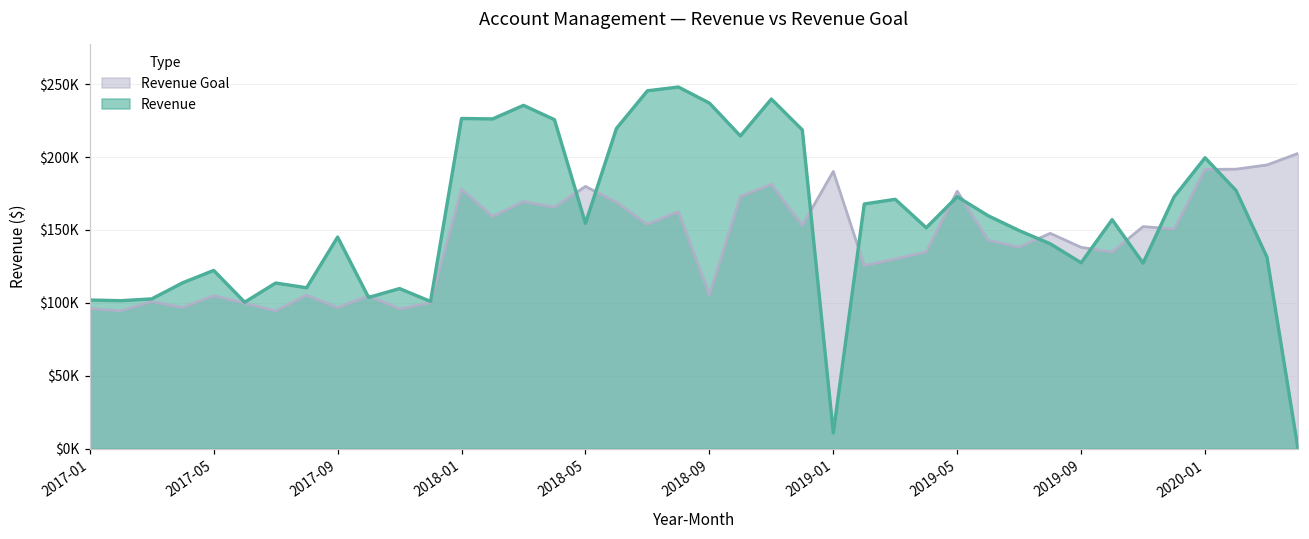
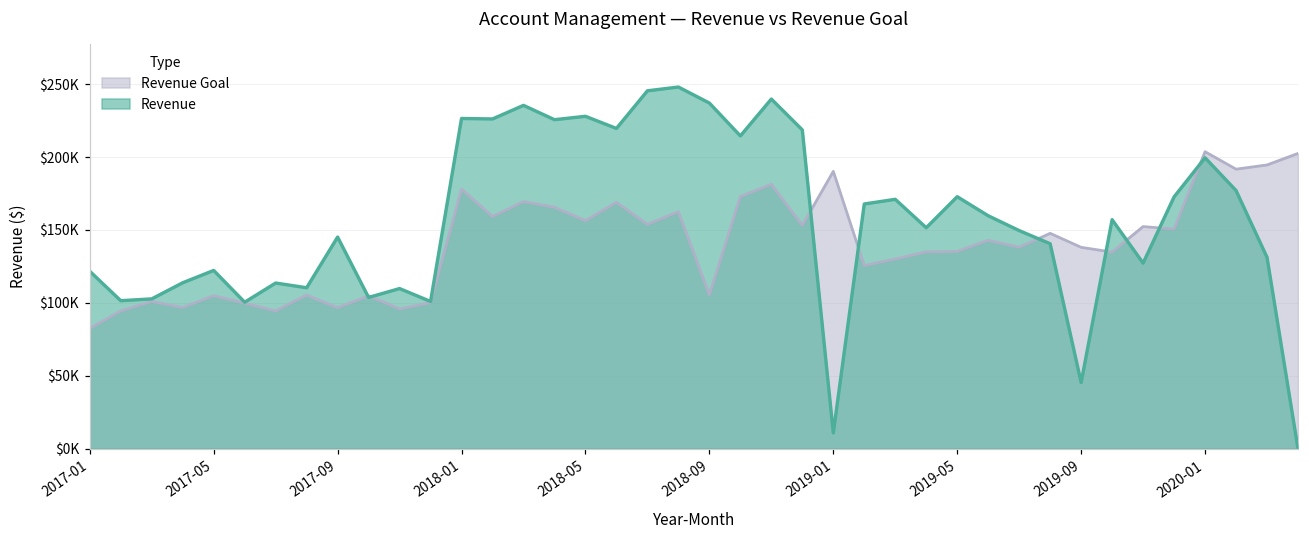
Revenue Goal, 2017-01: $96000 -> $82000
Revenue, 2017-01: $102000 -> $122000
Revenue Goal, 2018-05: $180000 -> $156000
Revenue, 2018-05: $155000 -> $228000
Revenue Goal, 2019-05: $177000 -> $135000
Revenue, 2019-09: $128000 -> $45000
Revenue Goal, 2020-01: $191000 -> $204000
